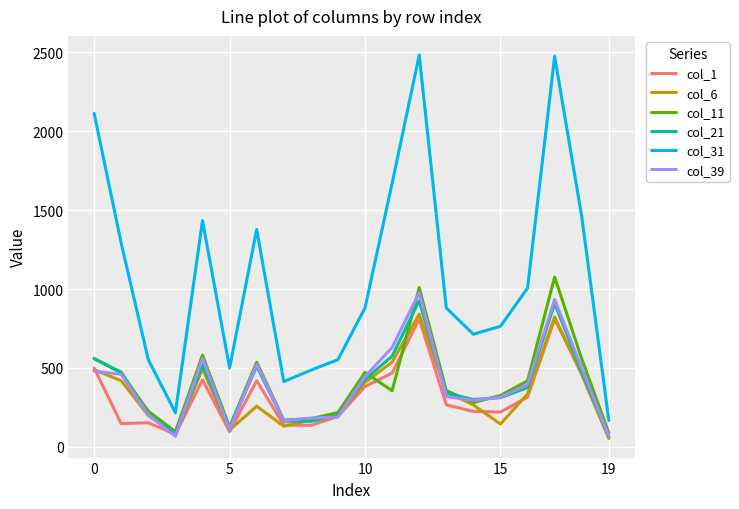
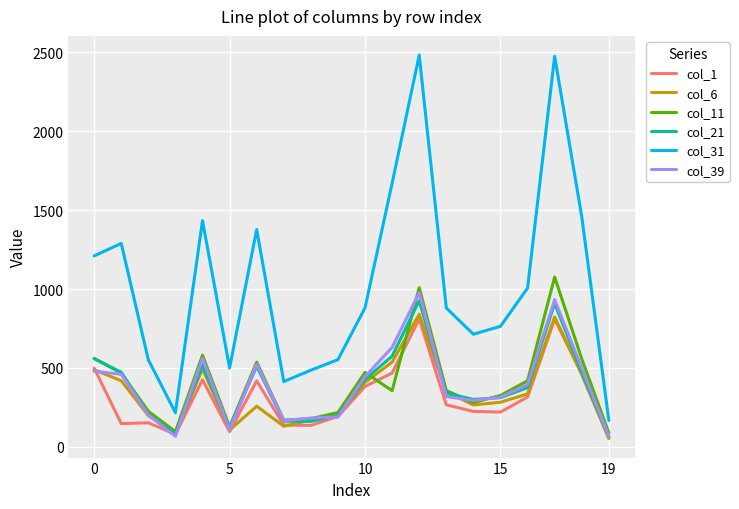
col_31, 0: 2110 -> 1210
col_6, 15: 150 -> 280
